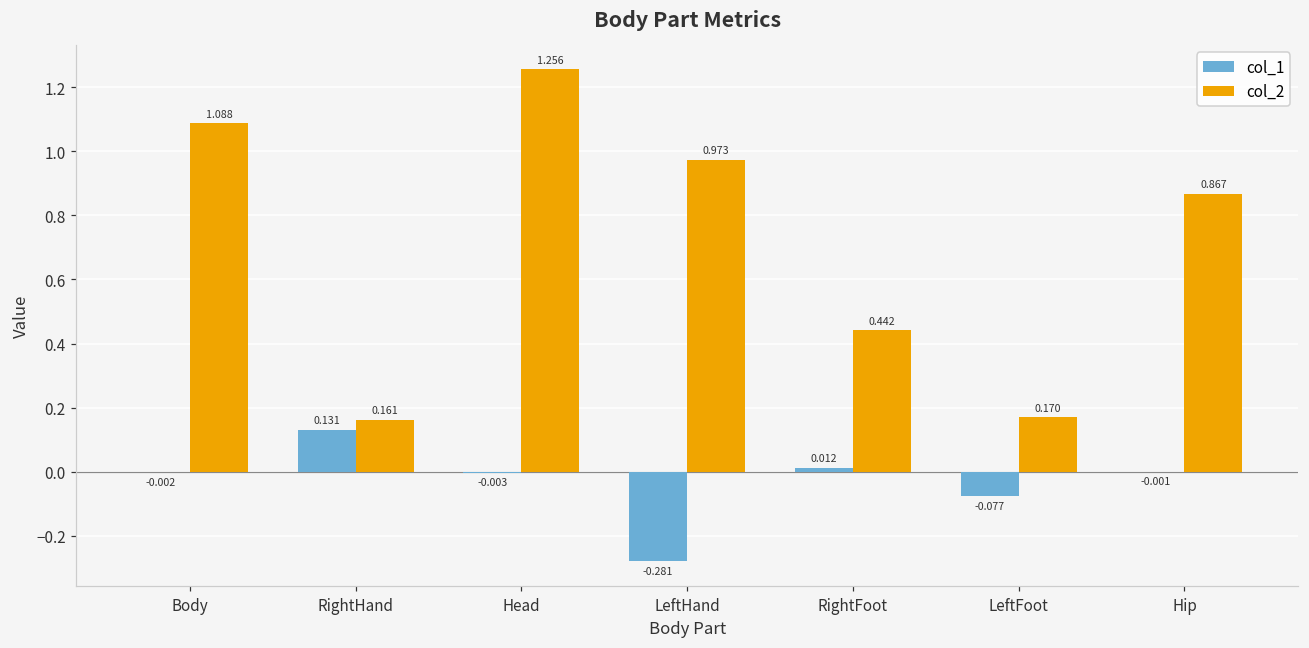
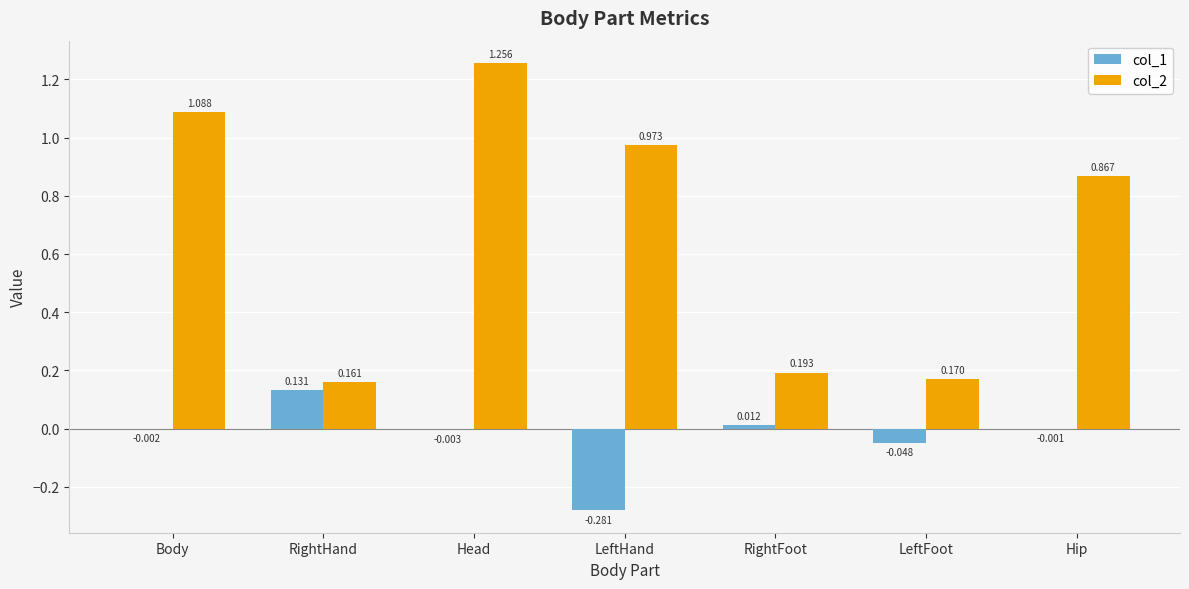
col_2, RightFoot: 0.442 -> 0.193
col_1, LeftFoot: -0.077 -> -0.048
